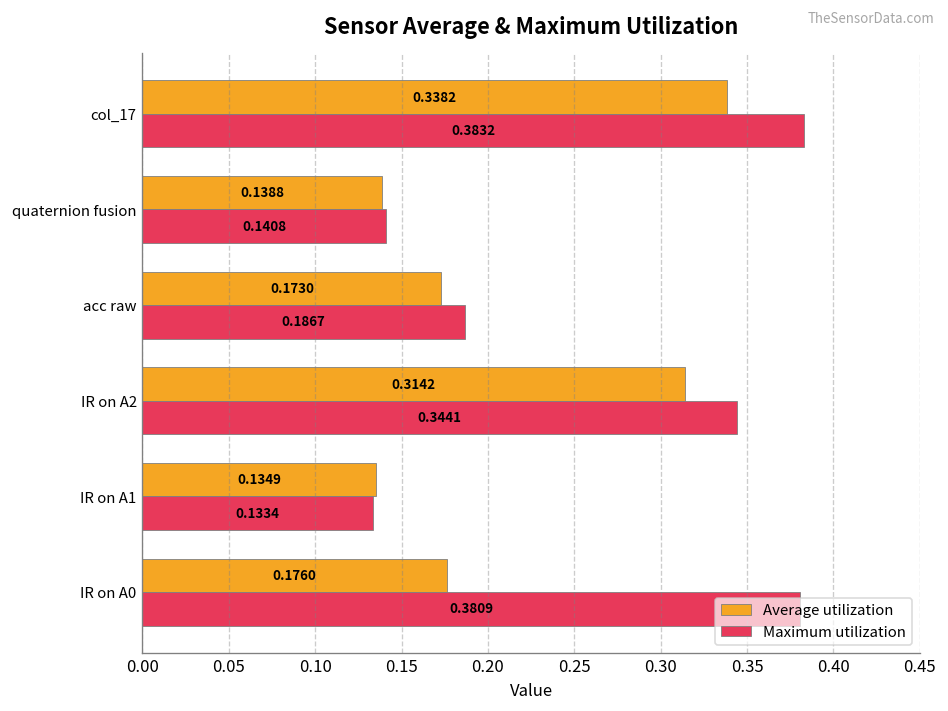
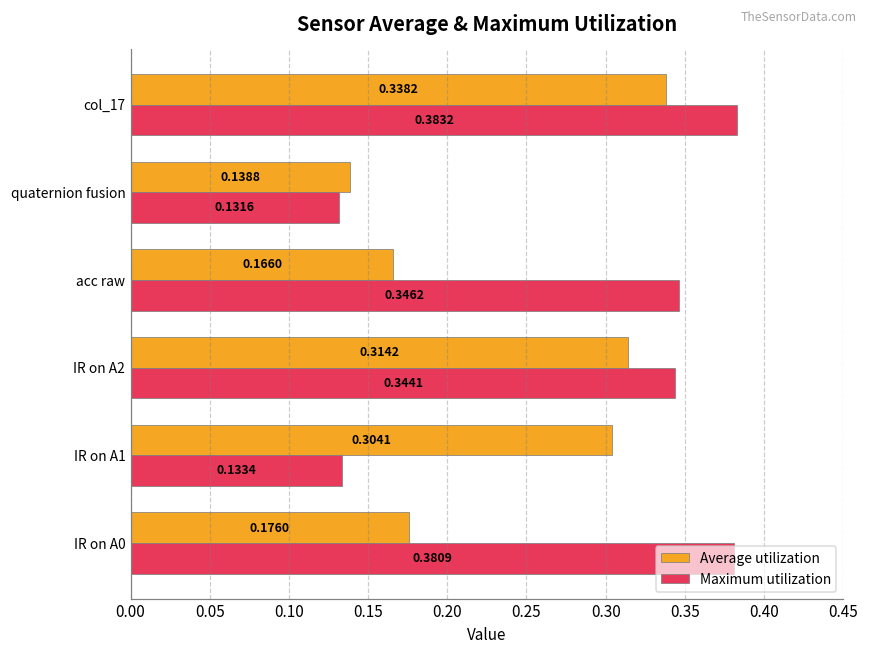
Maximum utilization, quaternion fusion: 0.1408 -> 0.1316
Average utilization, acc raw: 0.1730 -> 0.1660
Maximum utilization, acc raw: 0.1867 -> 0.3462
Average utilization, IR on A1: 0.1349 -> 0.3041
